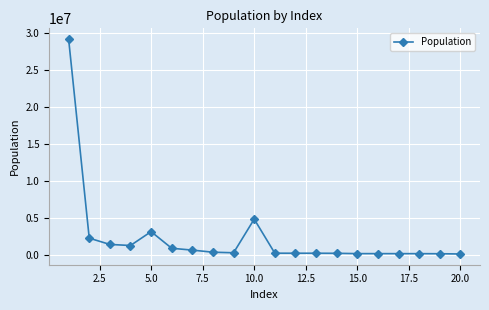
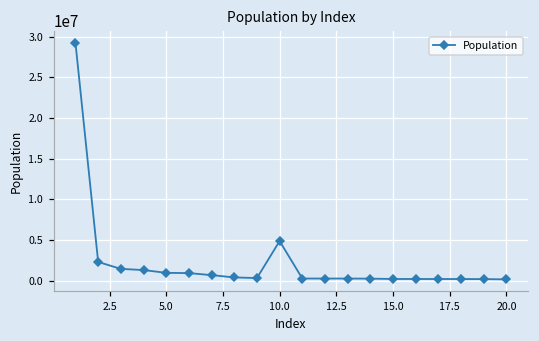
5.0: 3000000 -> 1000000
